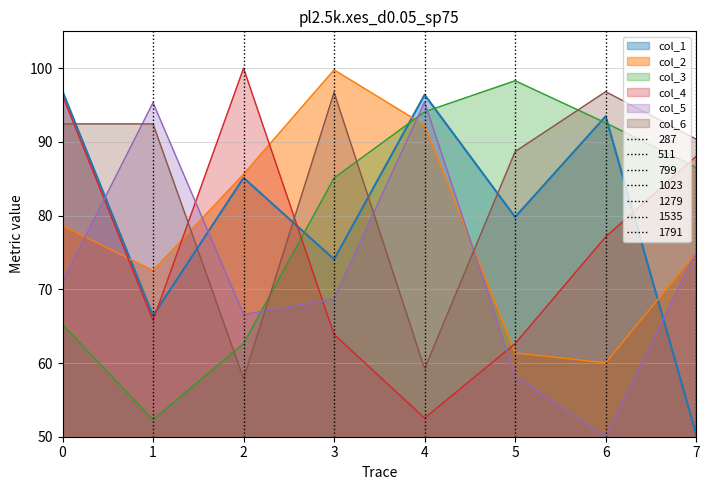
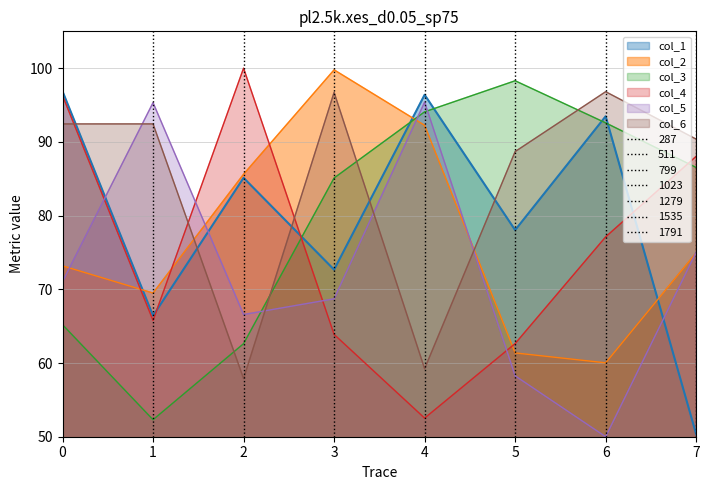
col_2, 0: 79 -> 73
col_2, 1: 73 -> 69
col_1, 3: 74 -> 73
col_1, 5: 80 -> 78
